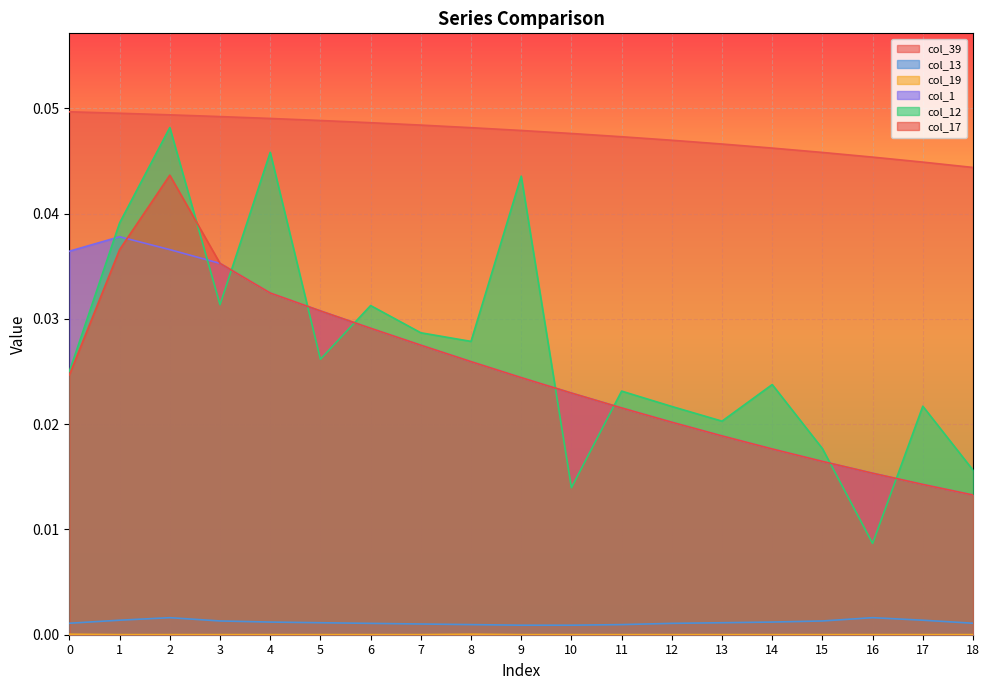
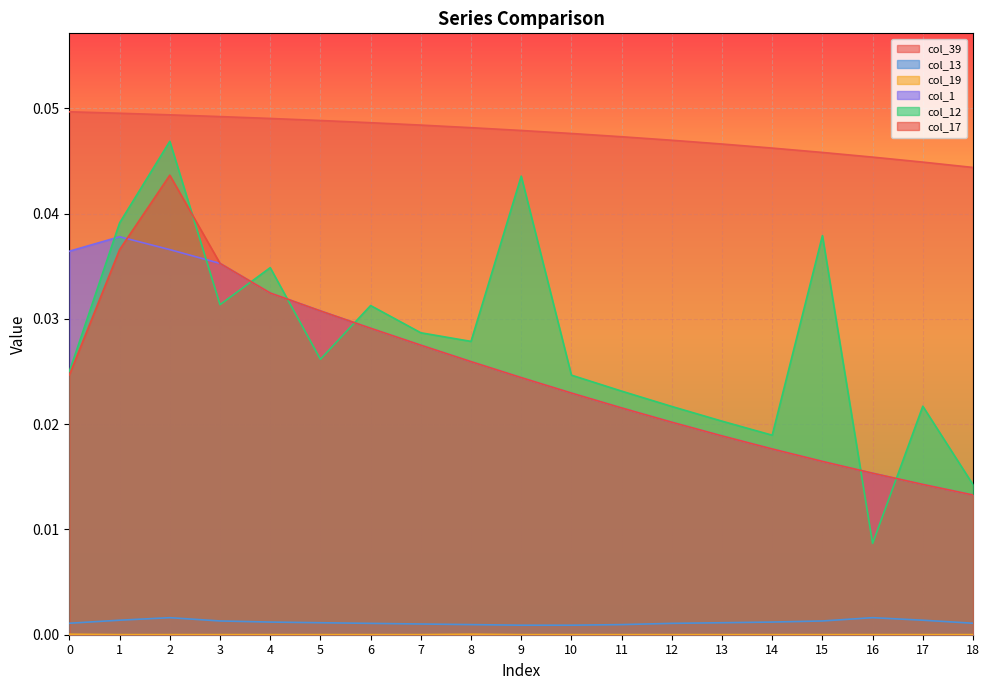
col_12, 2: 0.0482 -> 0.0469
col_12, 4: 0.0458 -> 0.0349
col_12, 10: 0.0140 -> 0.0247
col_12, 14: 0.0238 -> 0.0189
col_12, 15: 0.0177 -> 0.0379
col_12, 18: 0.0156 -> 0.0143
